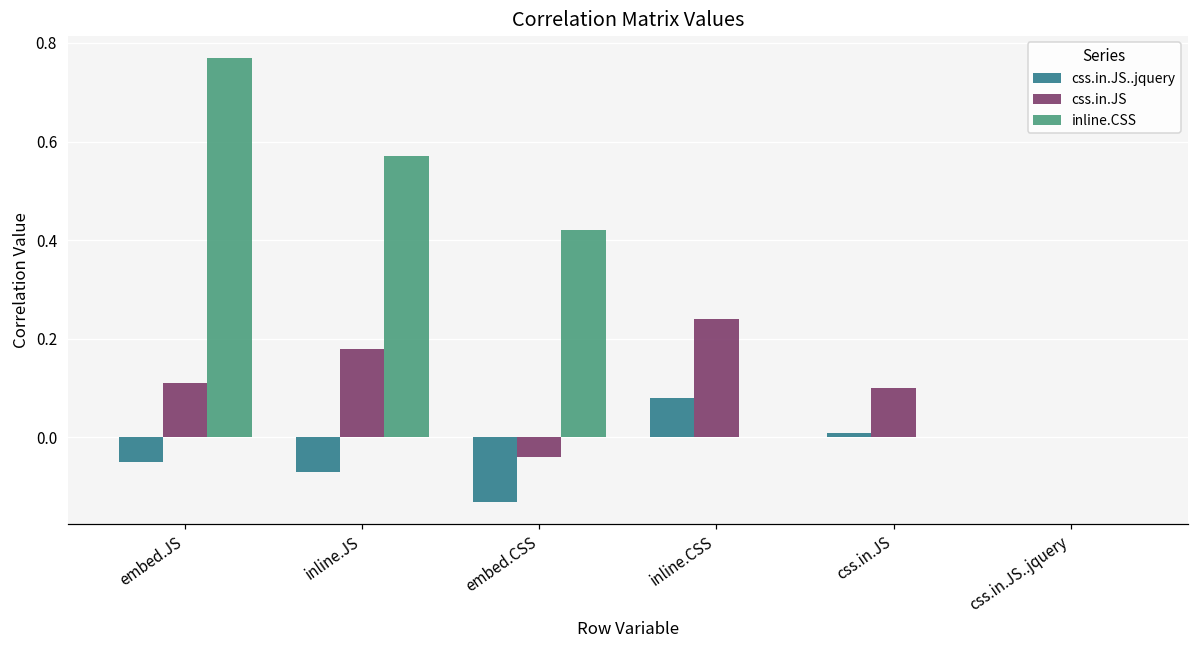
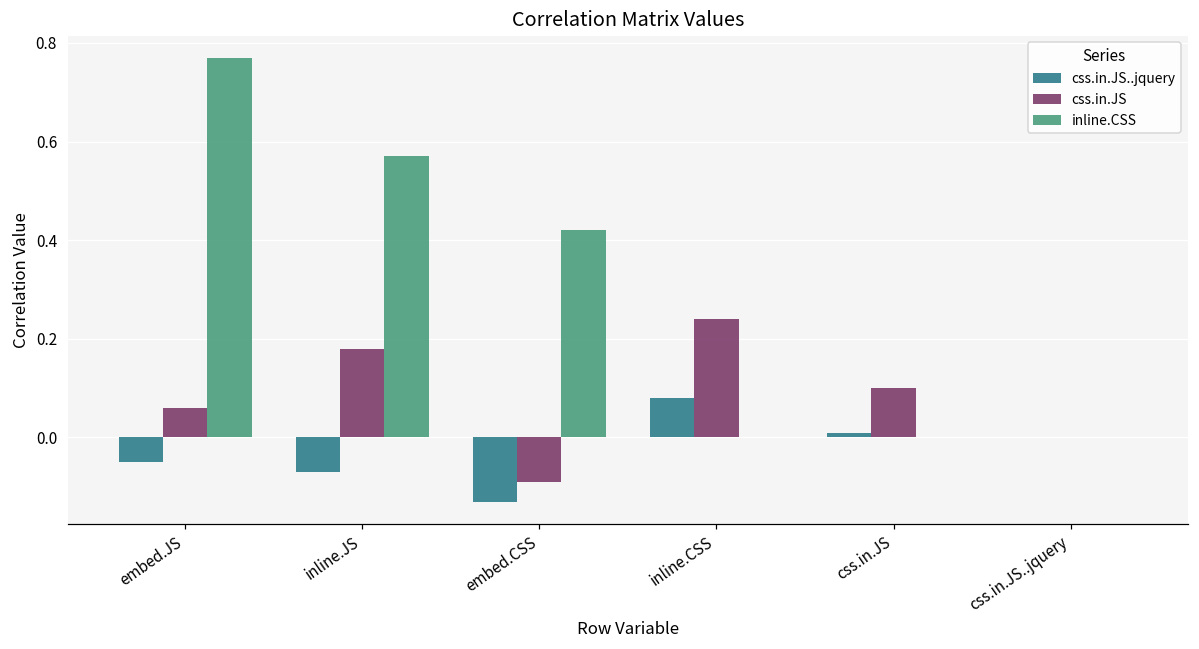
css.in.JS, embed.JS: 0.11 -> 0.06
css.in.JS, embed.CSS: -0.04 -> -0.09
